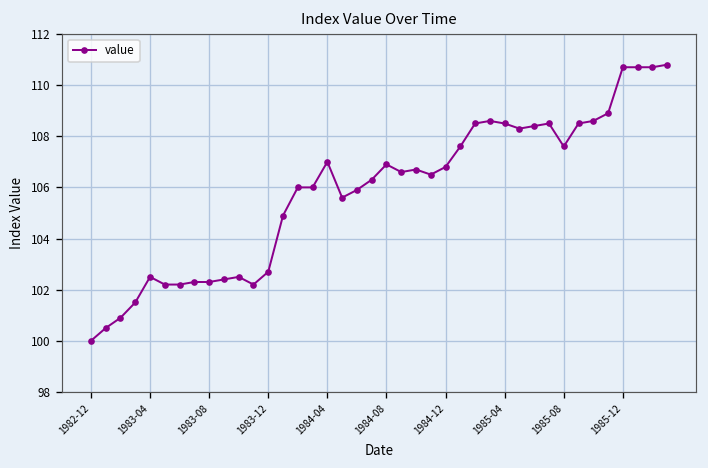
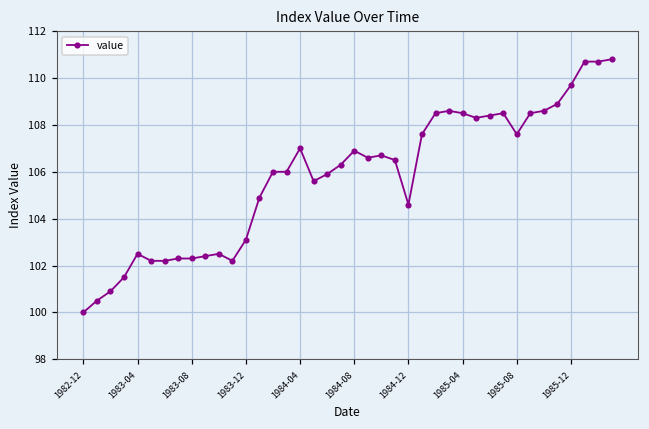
1983-12: 102.7 -> 103.1
1984-12: 106.8 -> 104.6
1985-12: 110.7 -> 109.7
